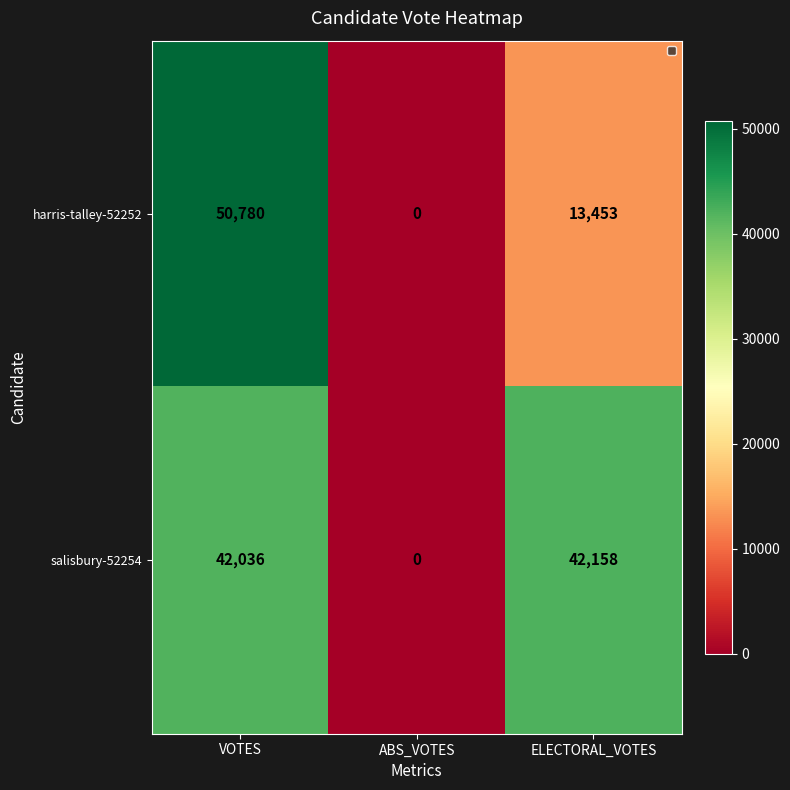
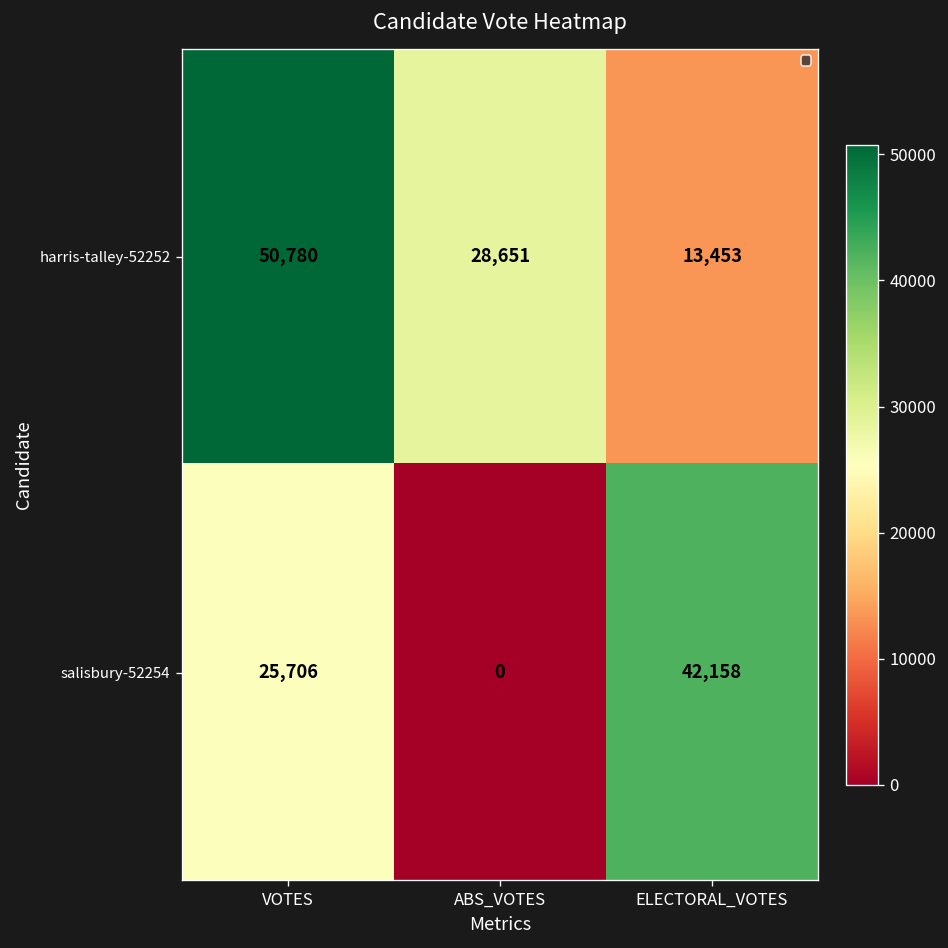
harris-talley-52252, ABS_VOTES: 0 -> 28,651
salisbury-52254, VOTES: 42,036 -> 25,706
